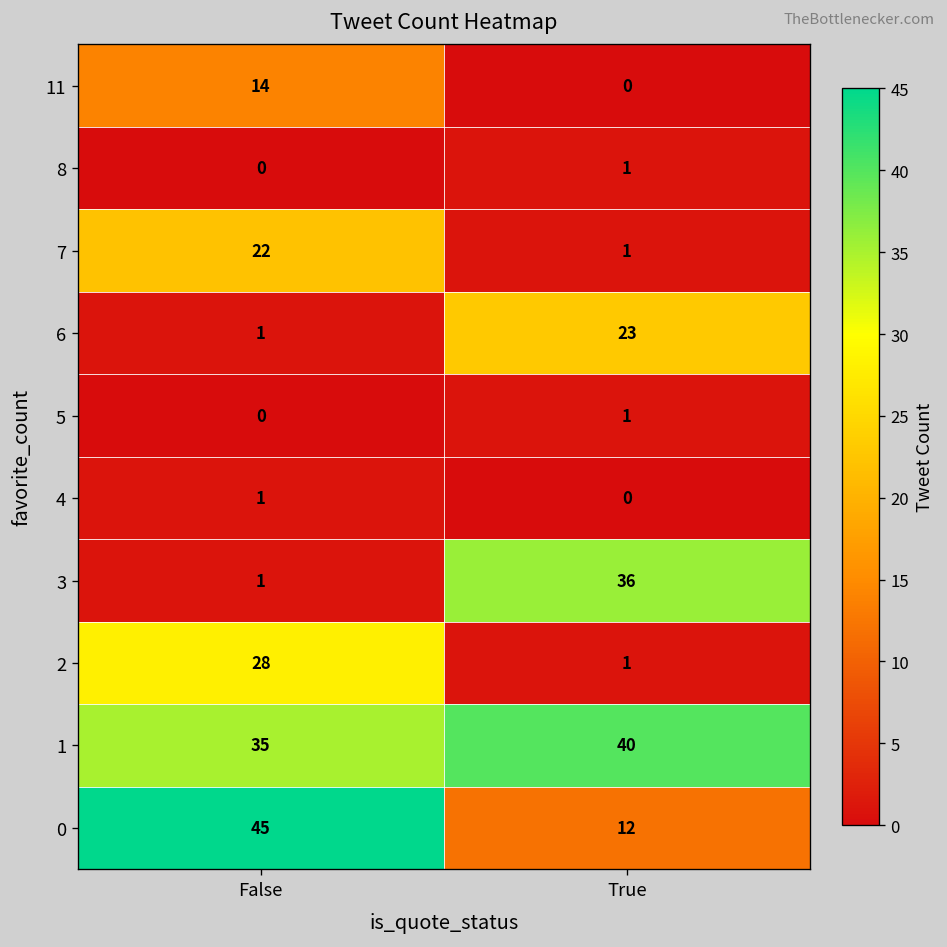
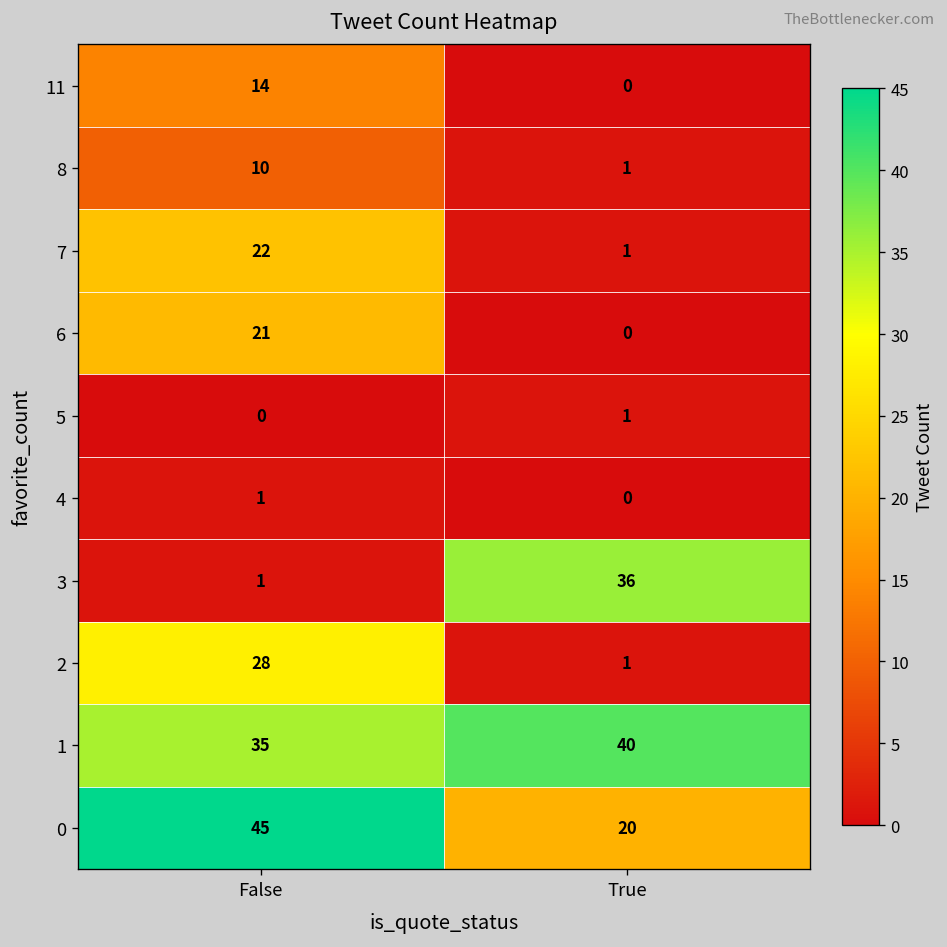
8, False: 0 -> 10
6, False: 1 -> 21
6, True: 23 -> 0
0, True: 12 -> 20
